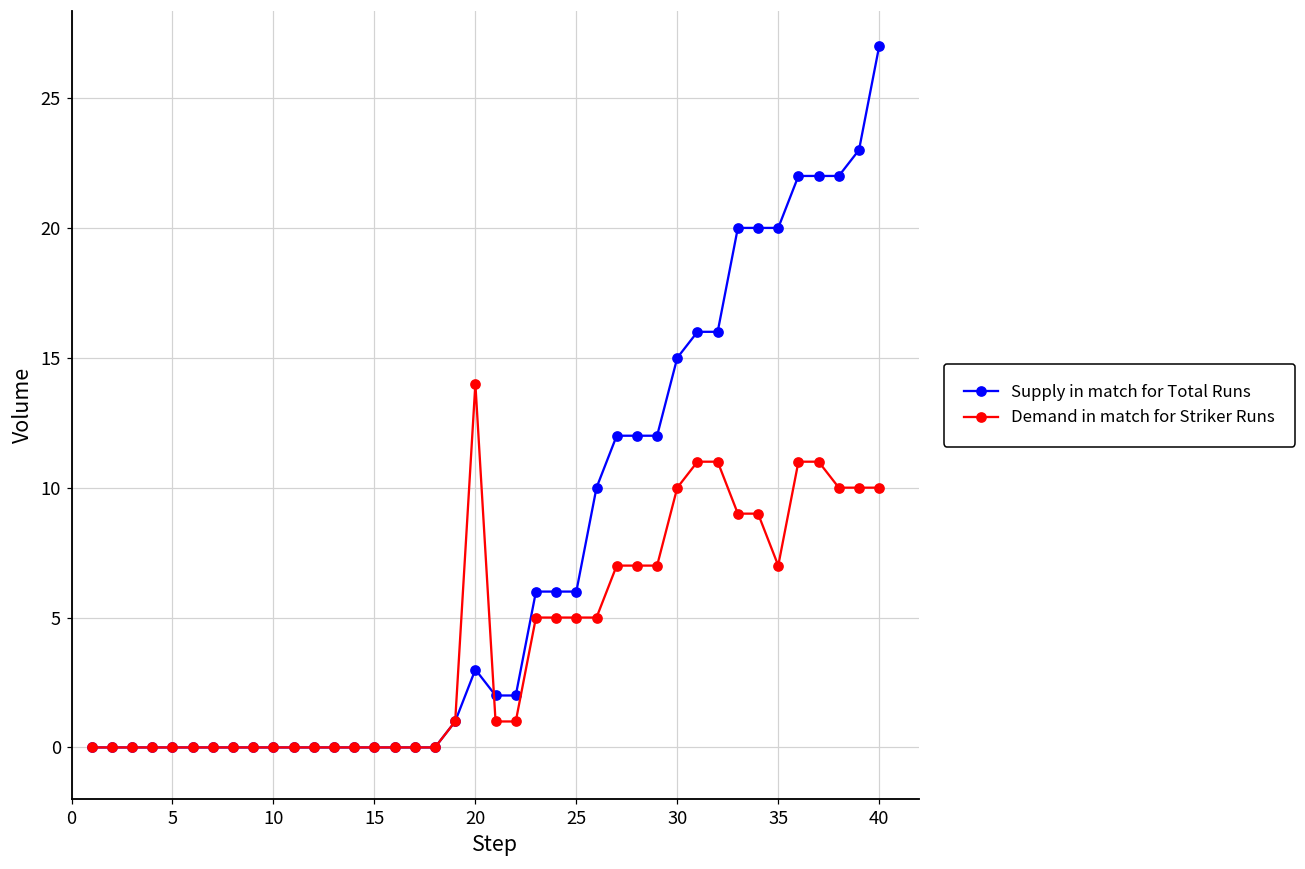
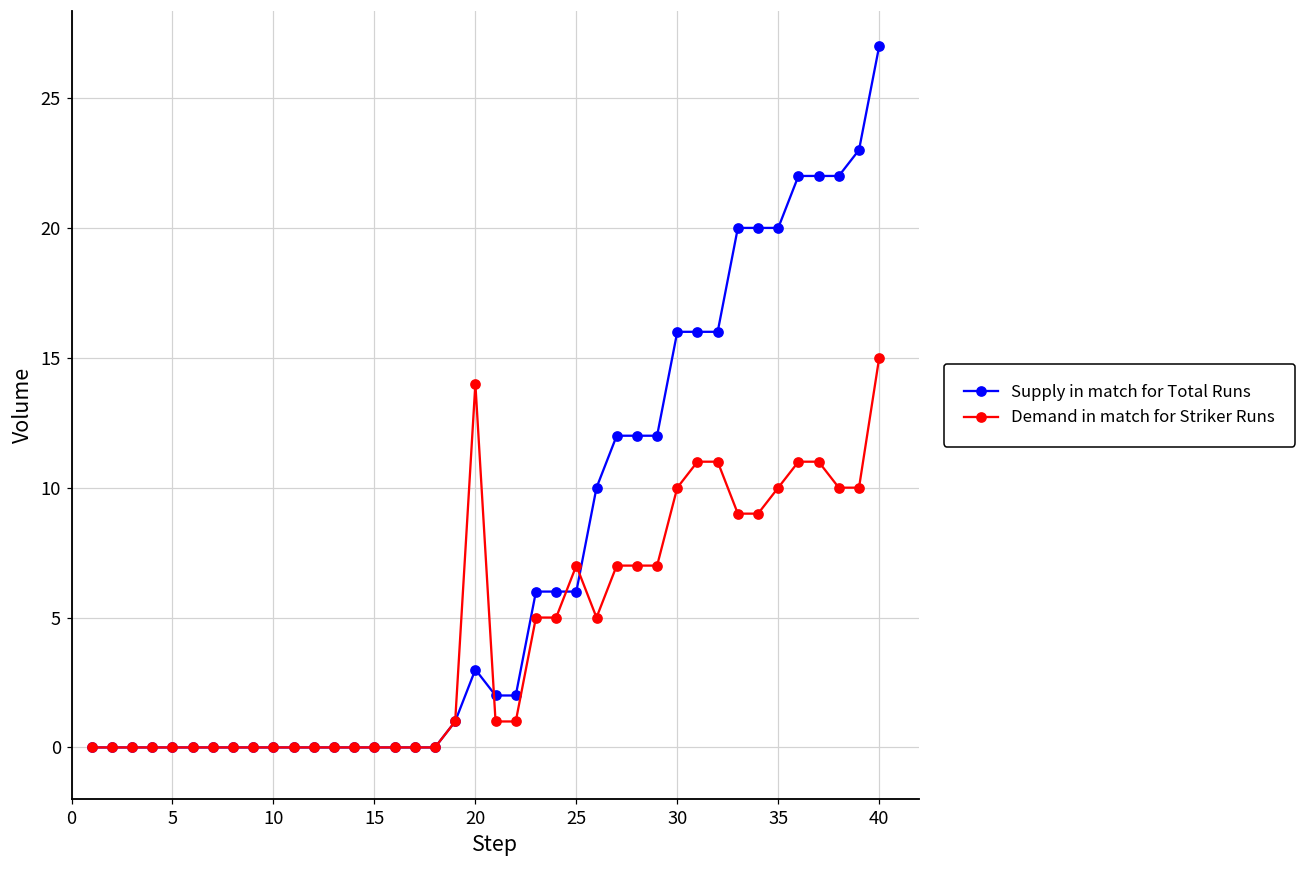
Demand in match for Striker Runs, 25: 5 -> 7
Supply in match for Total Runs, 30: 15 -> 16
Demand in match for Striker Runs, 35: 7 -> 10
Demand in match for Striker Runs, 40: 10 -> 15
